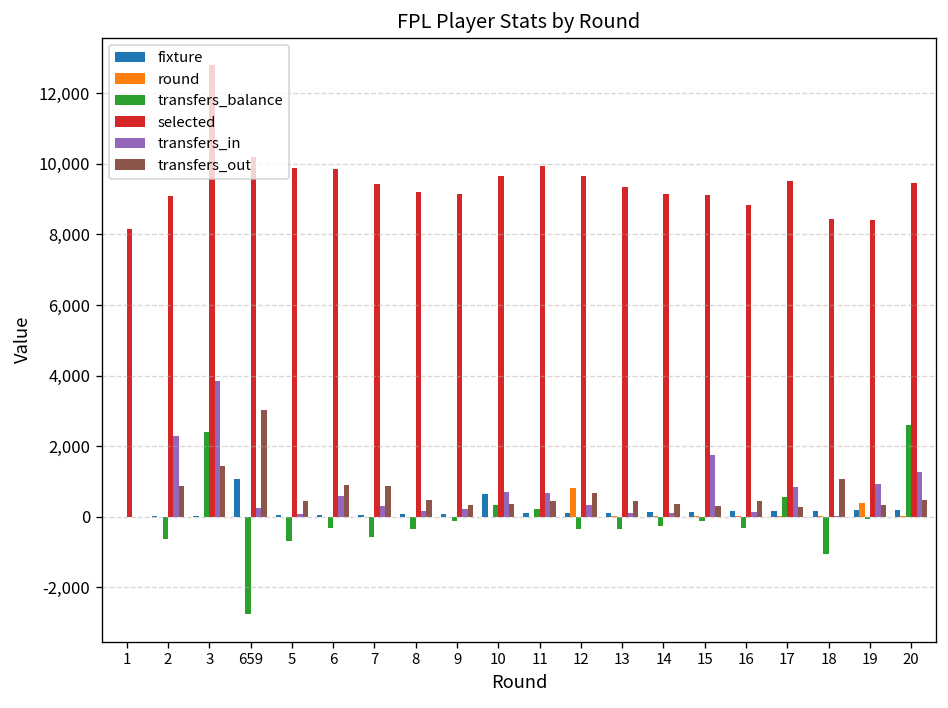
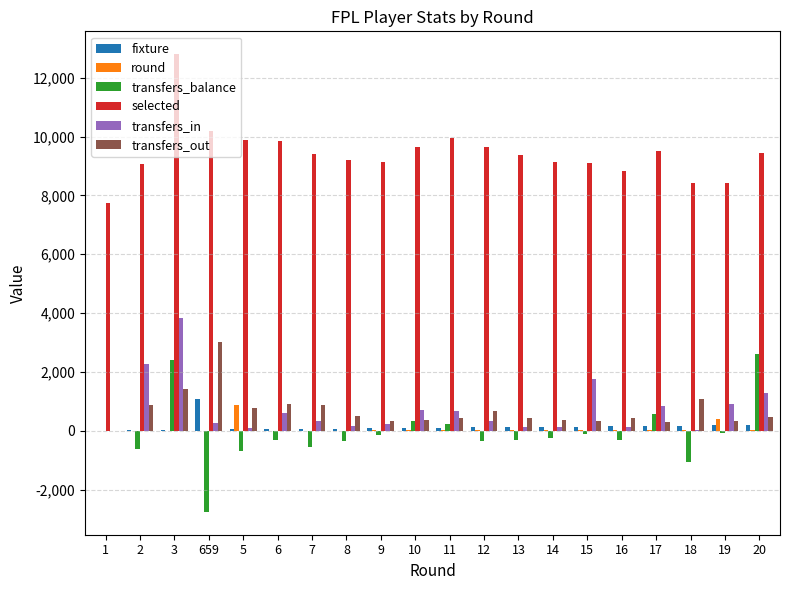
selected, 1: 8,200 -> 7,700
round, 5: 0 -> 900
transfers_out, 5: 400 -> 800
fixture, 10: 600 -> 100
round, 12: 800 -> 0
